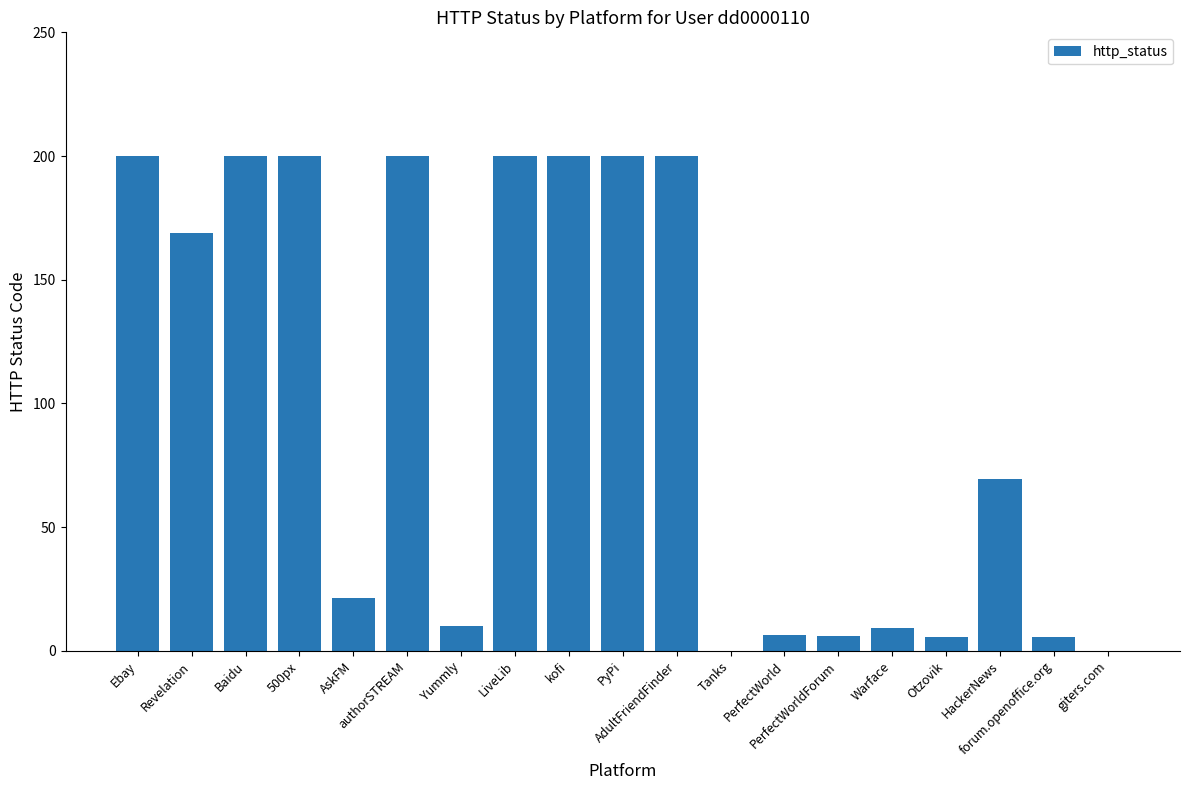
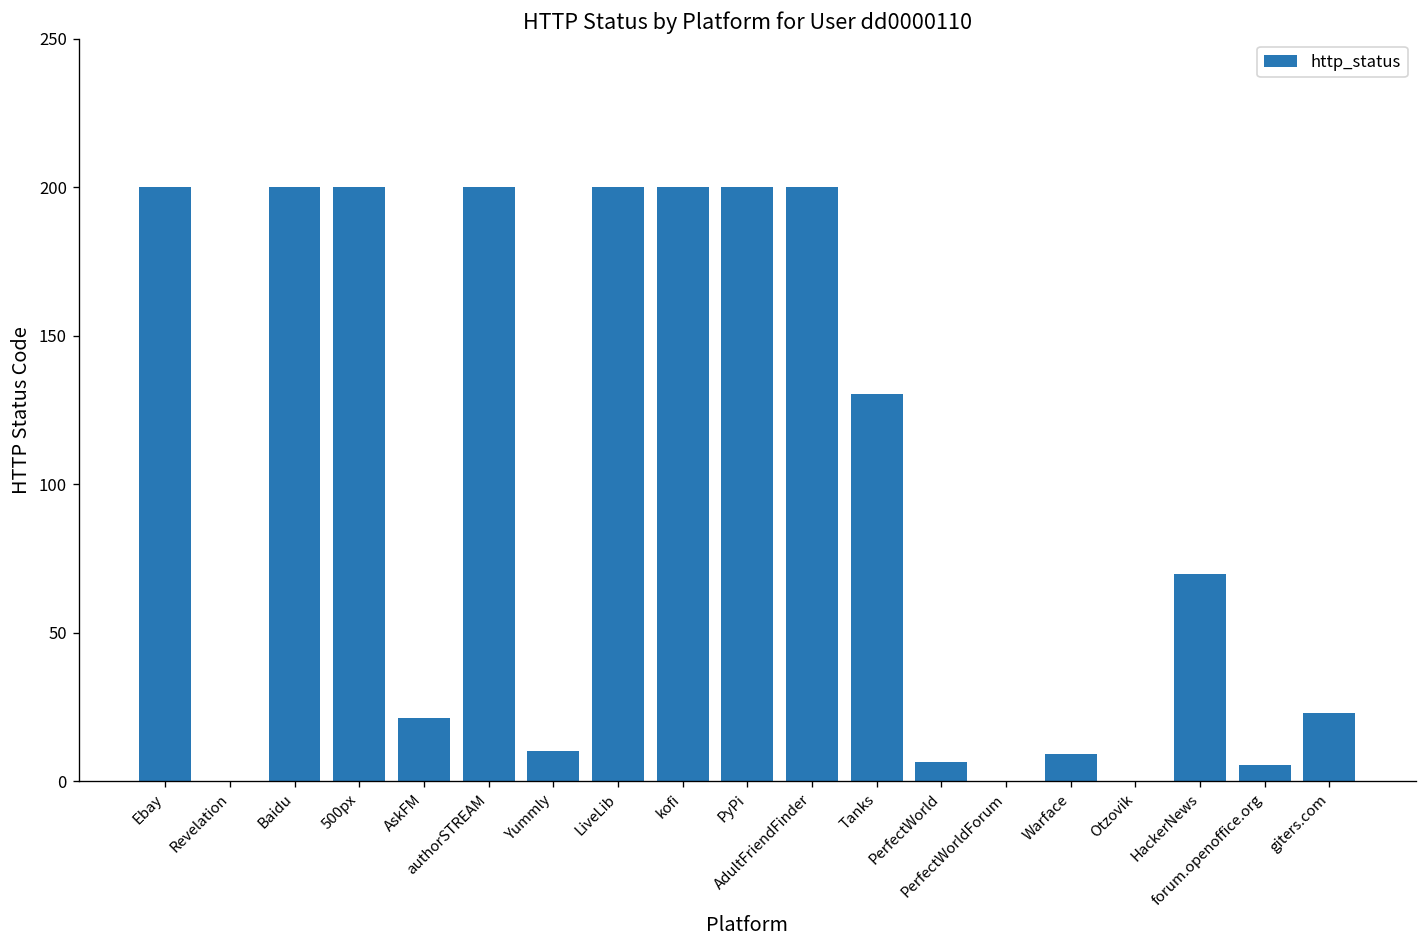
Revelation: 169 -> 0
Tanks: 0 -> 130
PerfectWorldForum: 6 -> 0
Otzovik: 6 -> 0
giters.com: 0 -> 23
